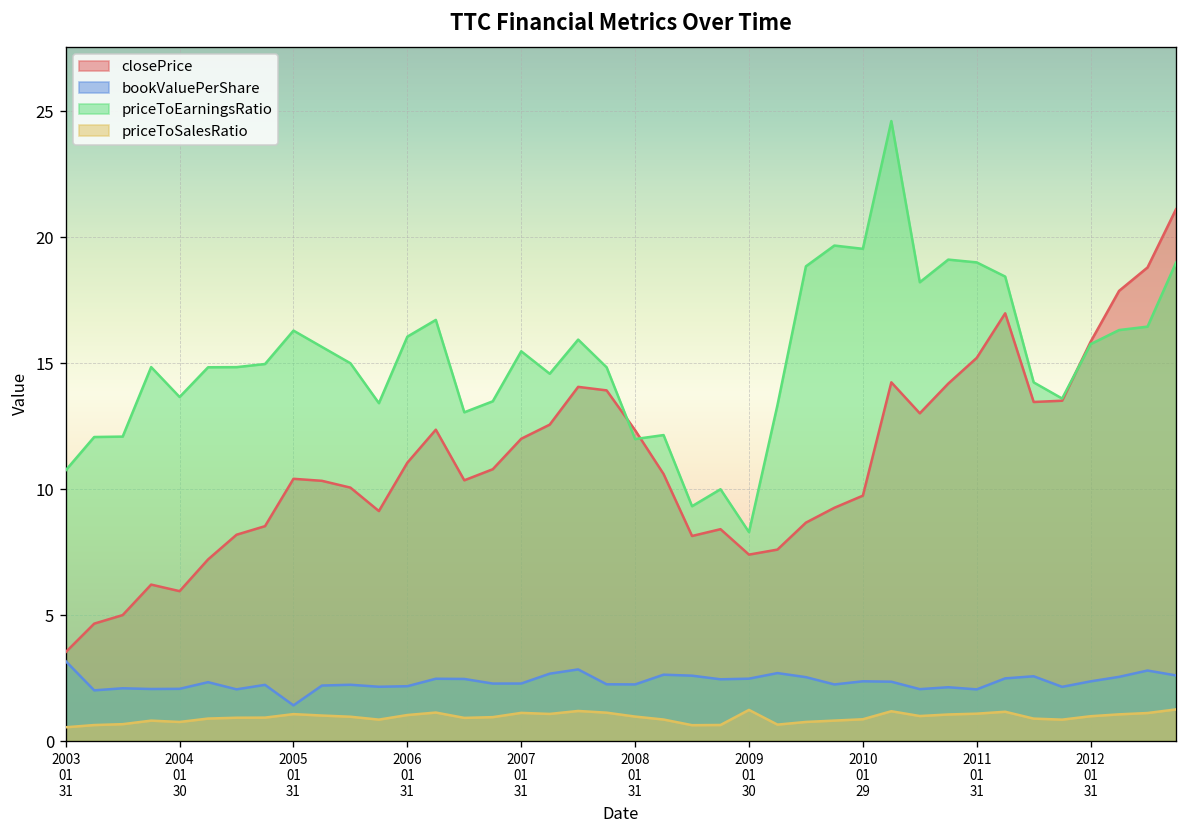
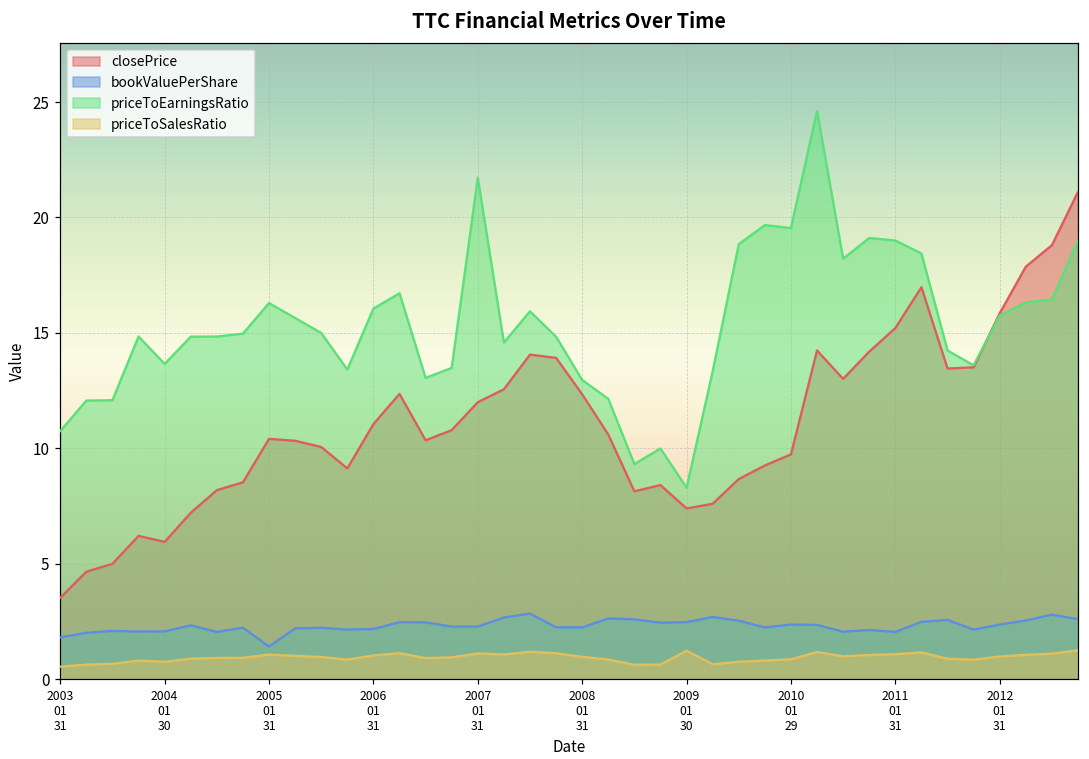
bookValuePerShare, 2003 01 31: 3.2 -> 1.8
priceToEarningsRatio, 2007 01 31: 15.5 -> 21.7
priceToEarningsRatio, 2008 01 31: 12.0 -> 13.0
